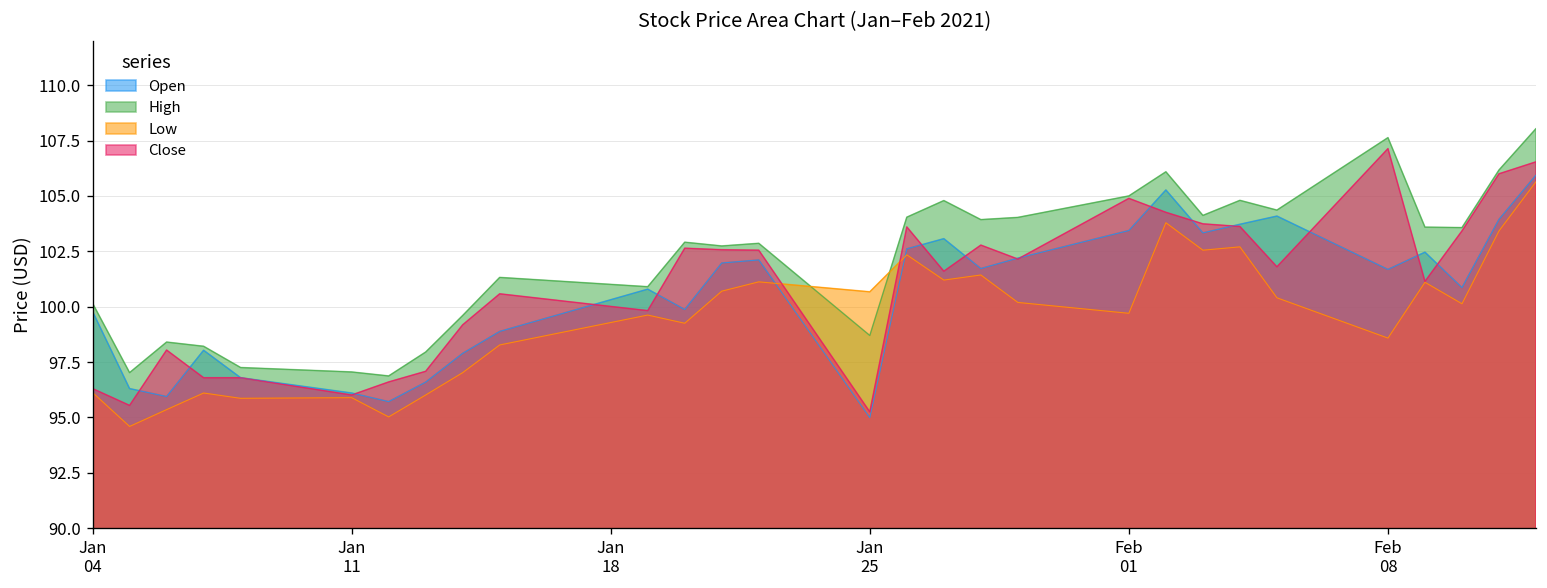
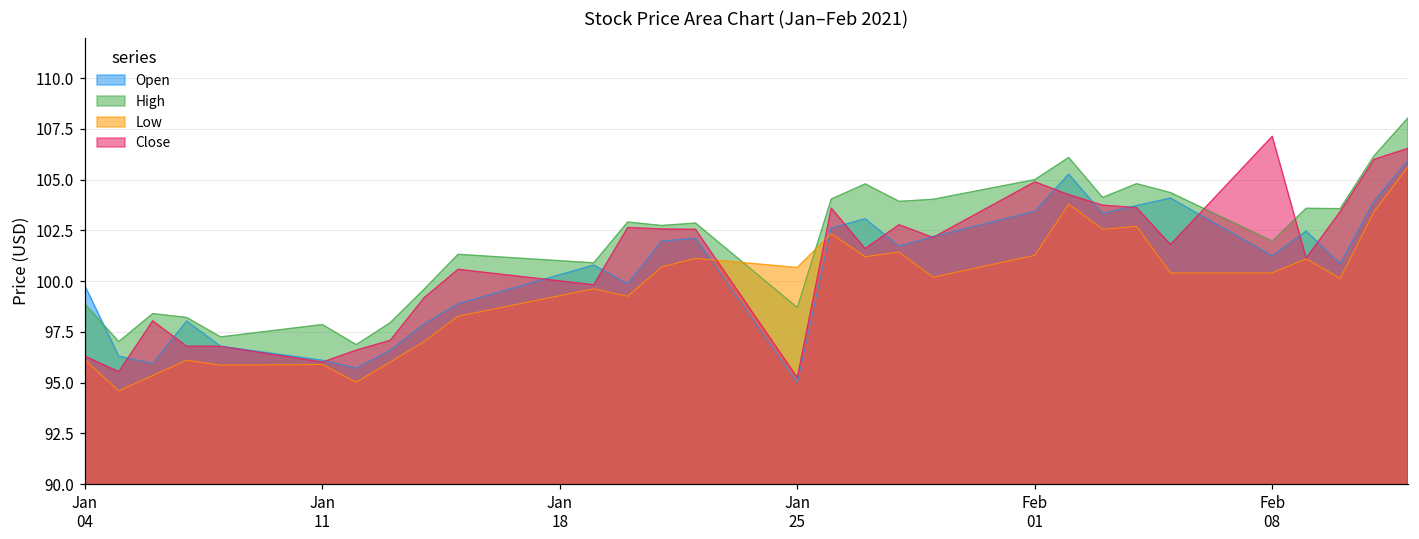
High, Jan 04: 100.2 -> 98.9
High, Jan 11: 97.1 -> 97.9
Low, Feb 01: 99.7 -> 101.3
Open, Feb 08: 101.7 -> 101.2
High, Feb 08: 107.6 -> 102.0
Low, Feb 08: 98.6 -> 100.4
